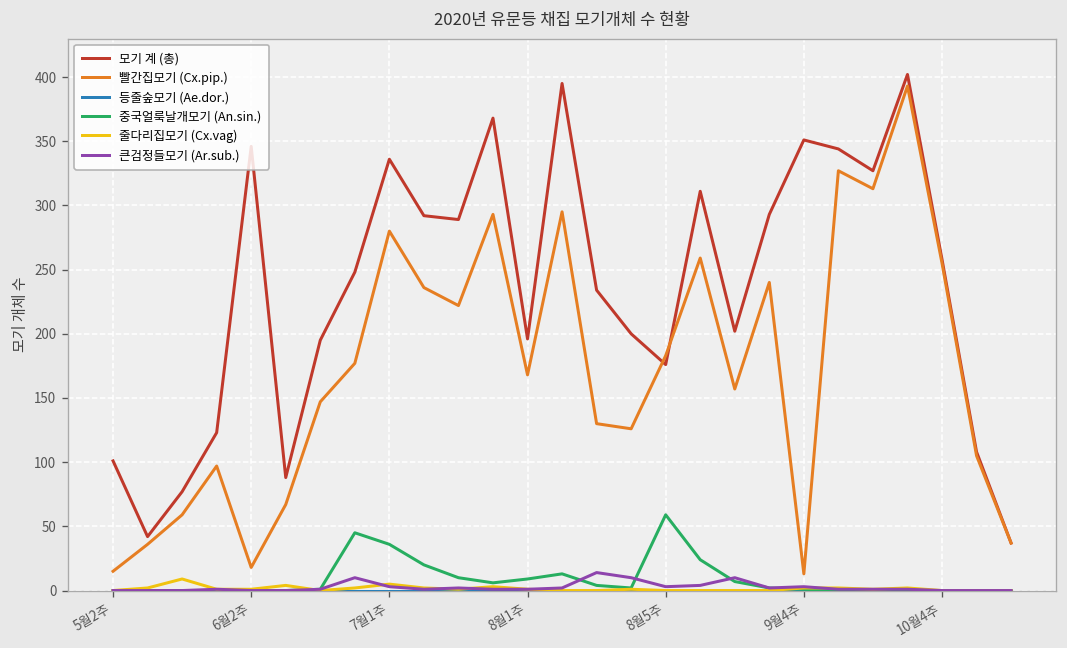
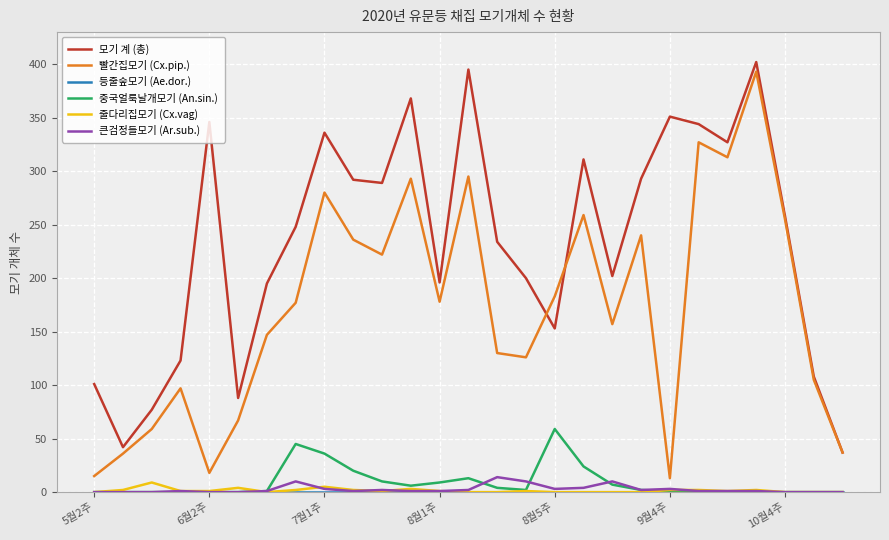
빨간집모기 (Cx.pip.), 8월1주: 168 -> 178
모기 계 (총), 8월5주: 176 -> 153
